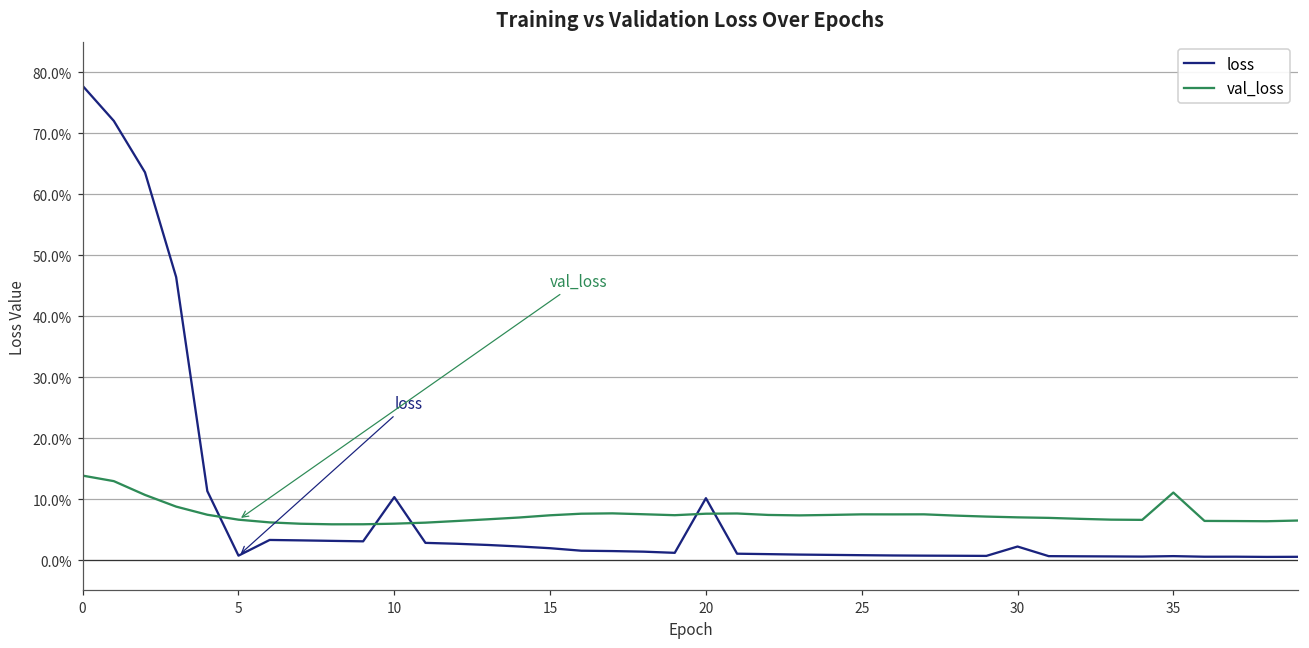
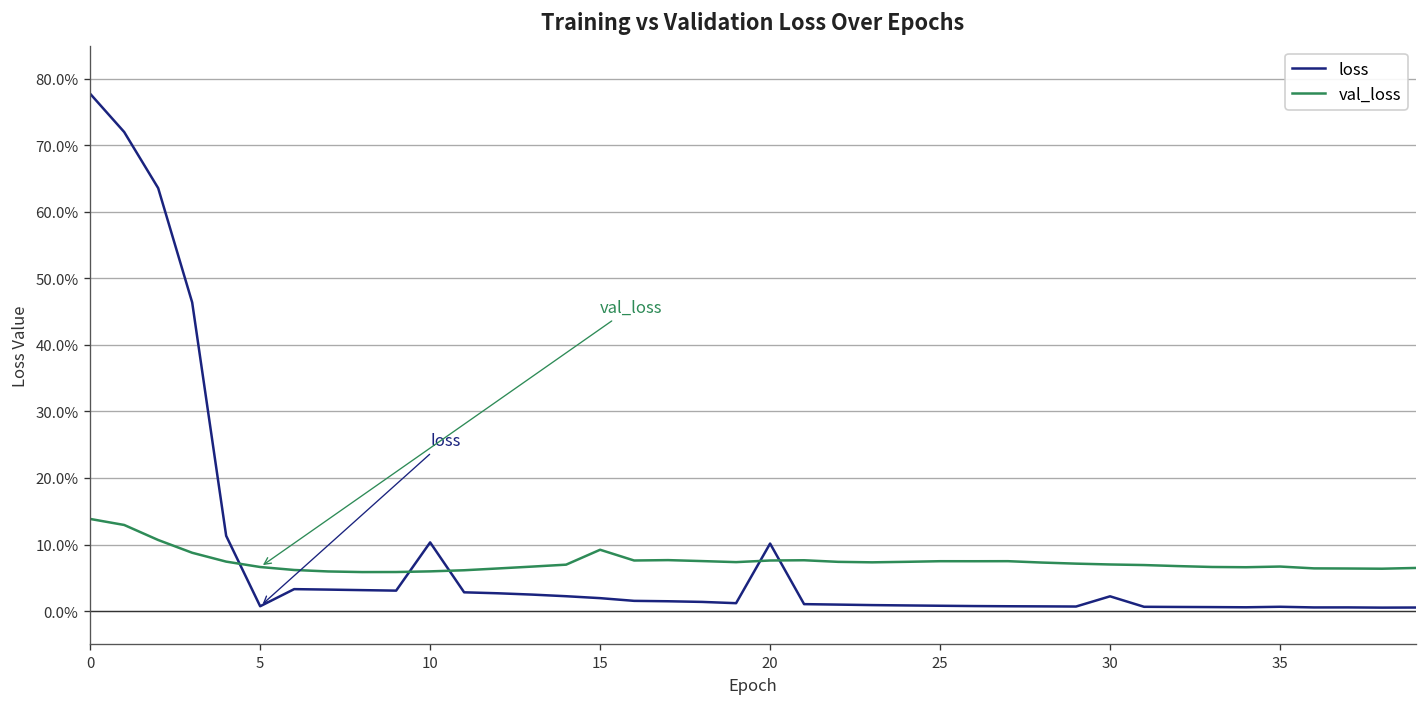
val_loss, 15: 7% -> 9%
val_loss, 35: 11% -> 7%
